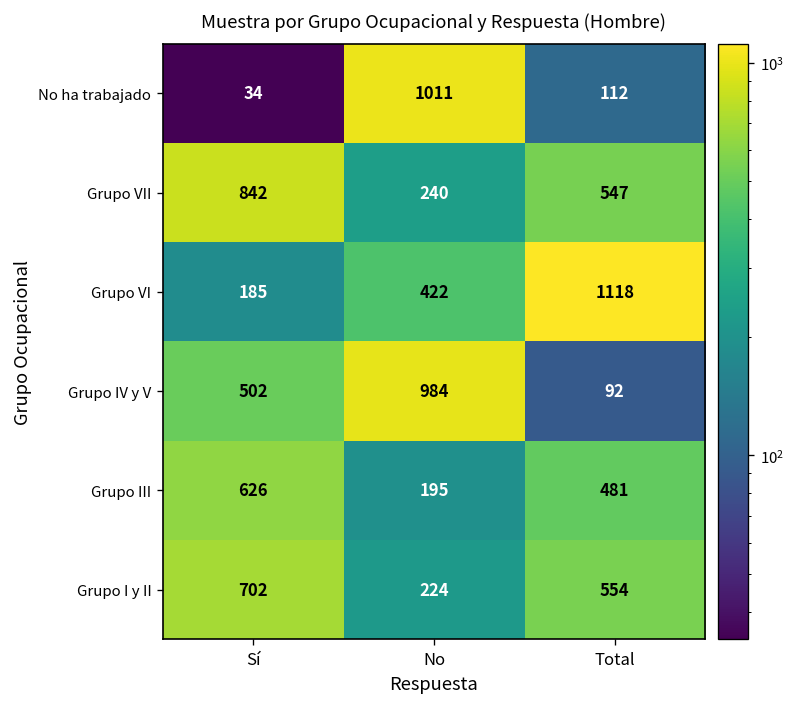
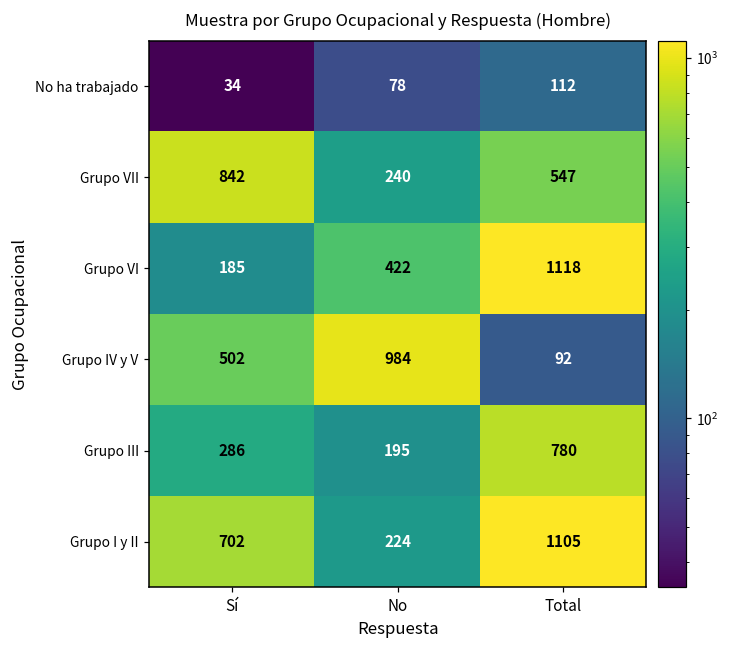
No ha trabajado, No: 1011 -> 78
Grupo III, Sí: 626 -> 286
Grupo III, Total: 481 -> 780
Grupo I y II, Total: 554 -> 1105
